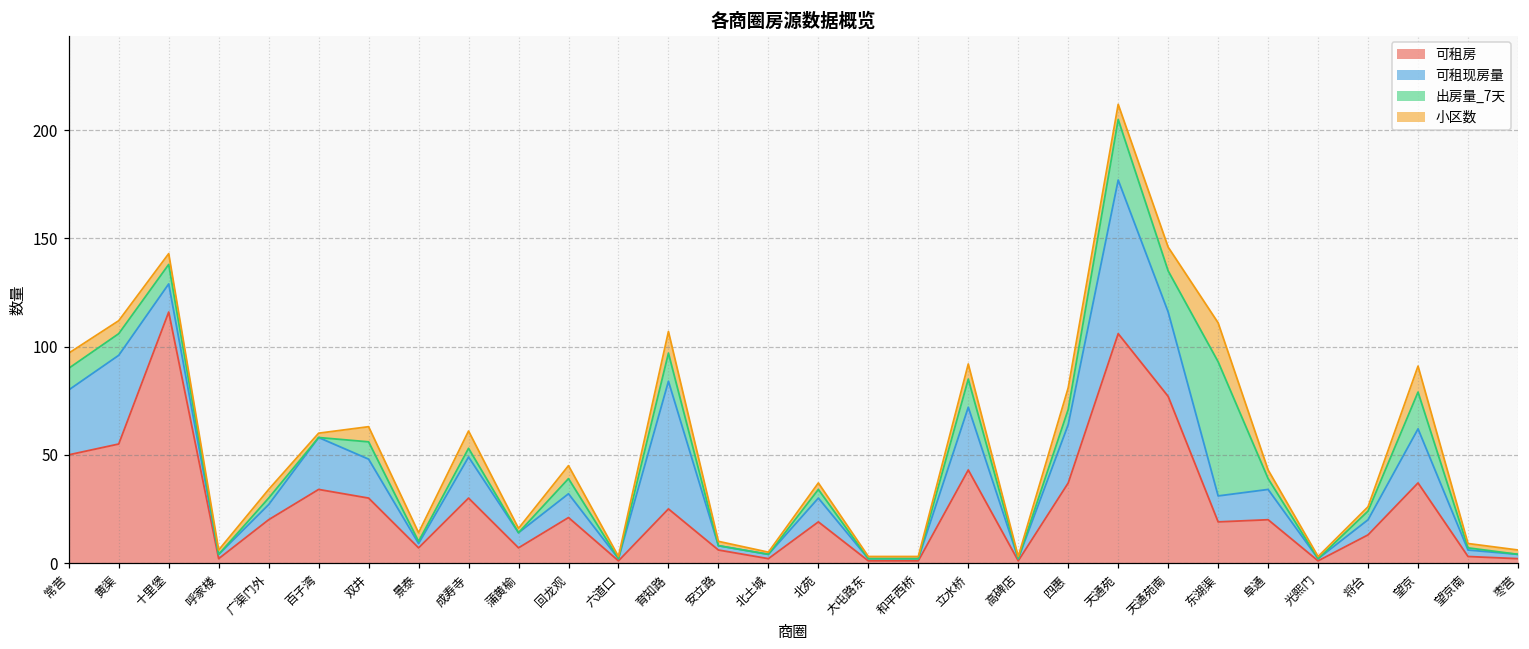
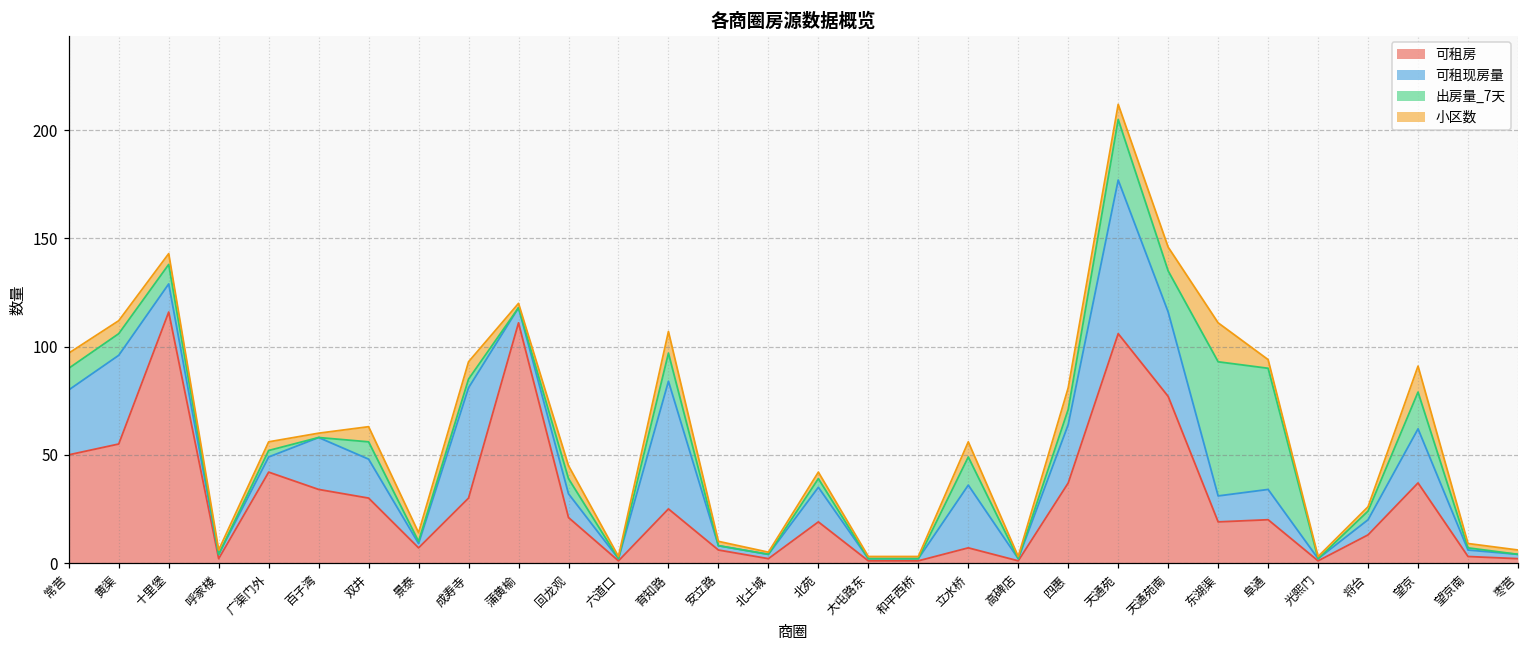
可租房, 广渠门外: 20 -> 42
可租现房量, 成寿寺: 19 -> 51
可租房, 蒲黄榆: 7 -> 111
可租现房量, 北苑: 11 -> 16
可租房, 立水桥: 43 -> 7
出房量_7天, 阜通: 5 -> 56
